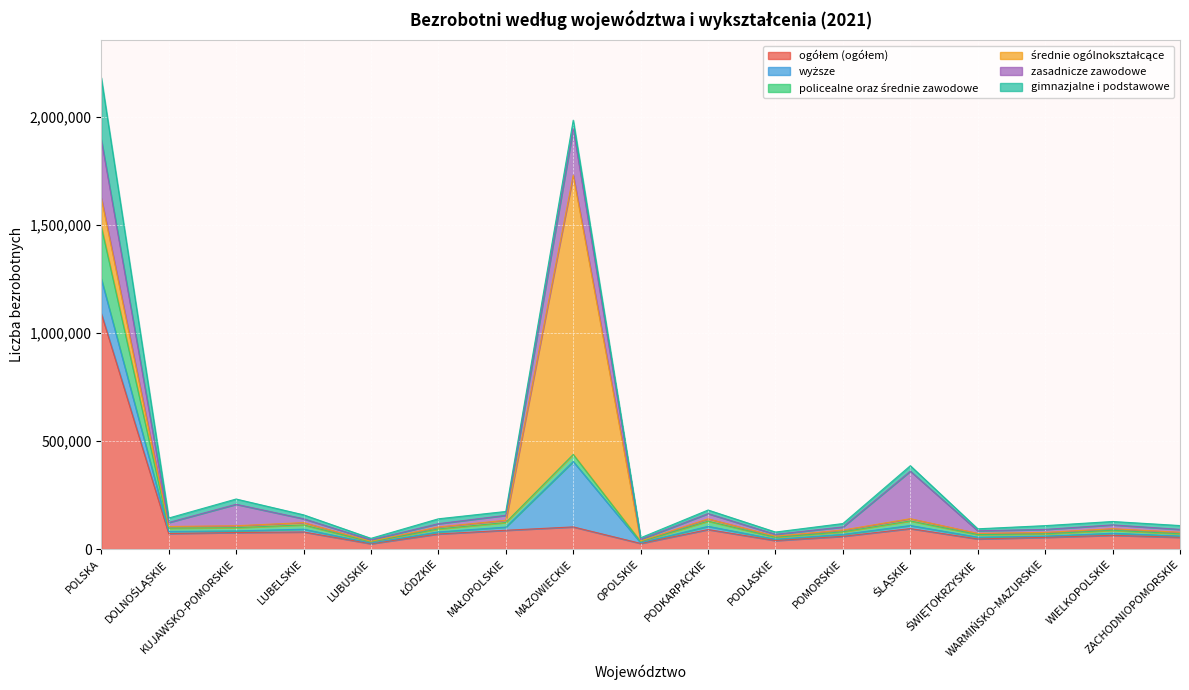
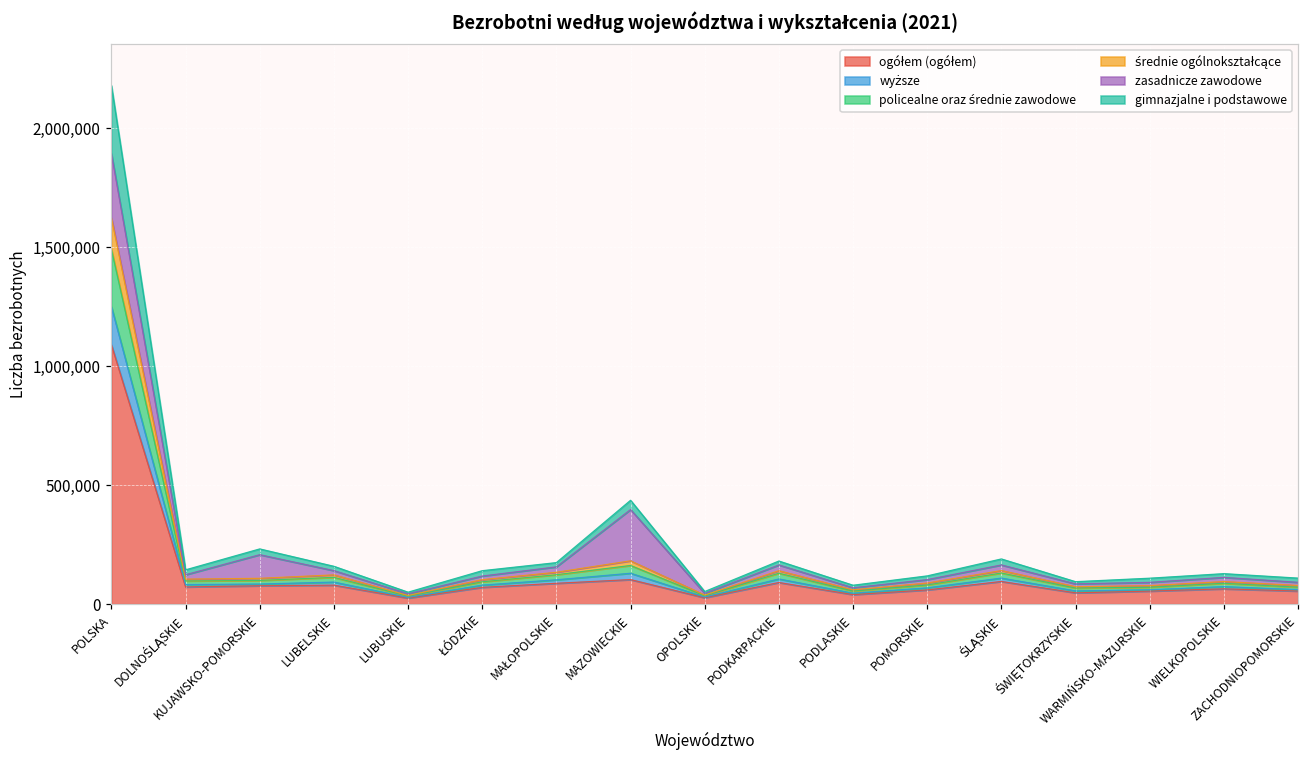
wyższe, MAZOWIECKIE: 300,000 -> 30,000
średnie ogólnokształcące, MAZOWIECKIE: 1,290,000 -> 20,000
zasadnicze zawodowe, ŚLĄSKIE: 220,000 -> 20,000
